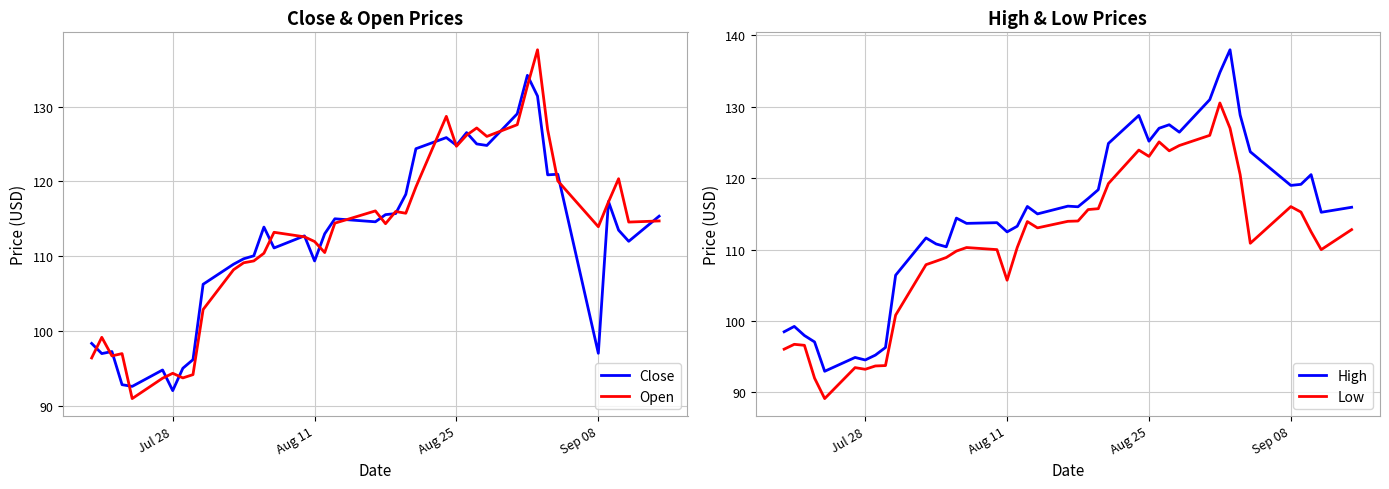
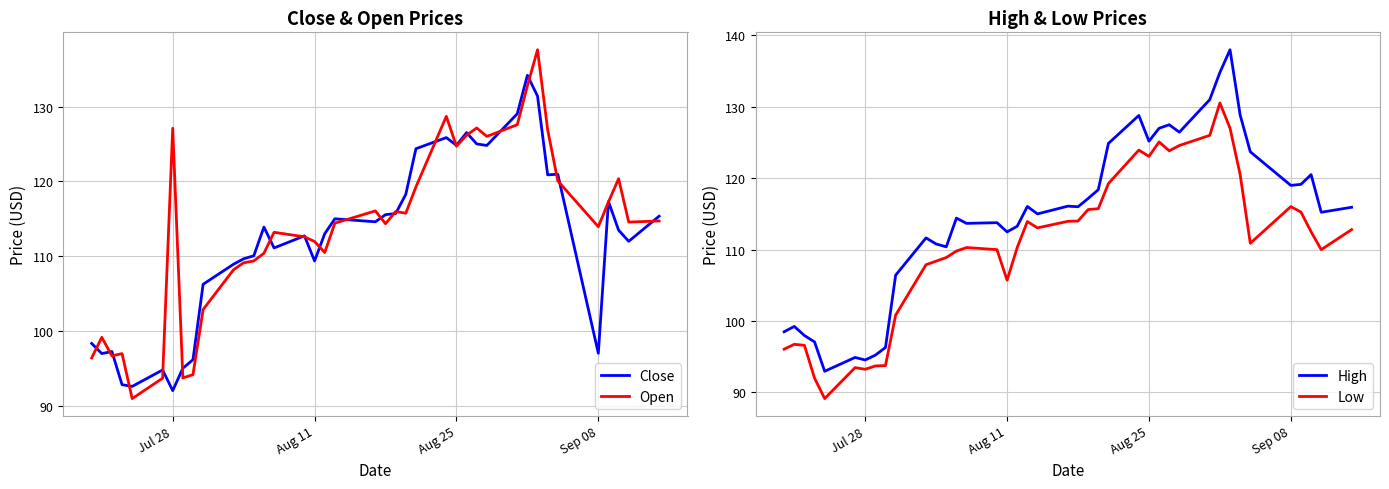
Close & Open Prices, Open, Jul 28: 94 -> 127
